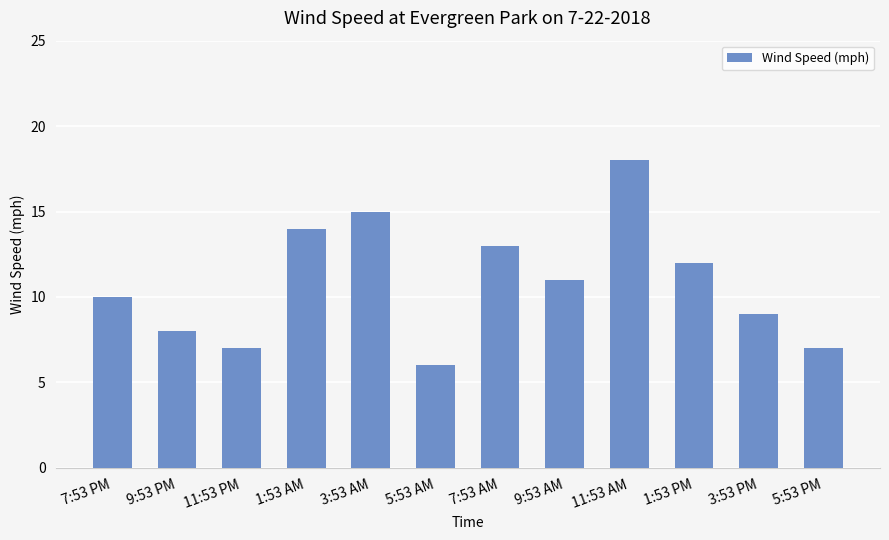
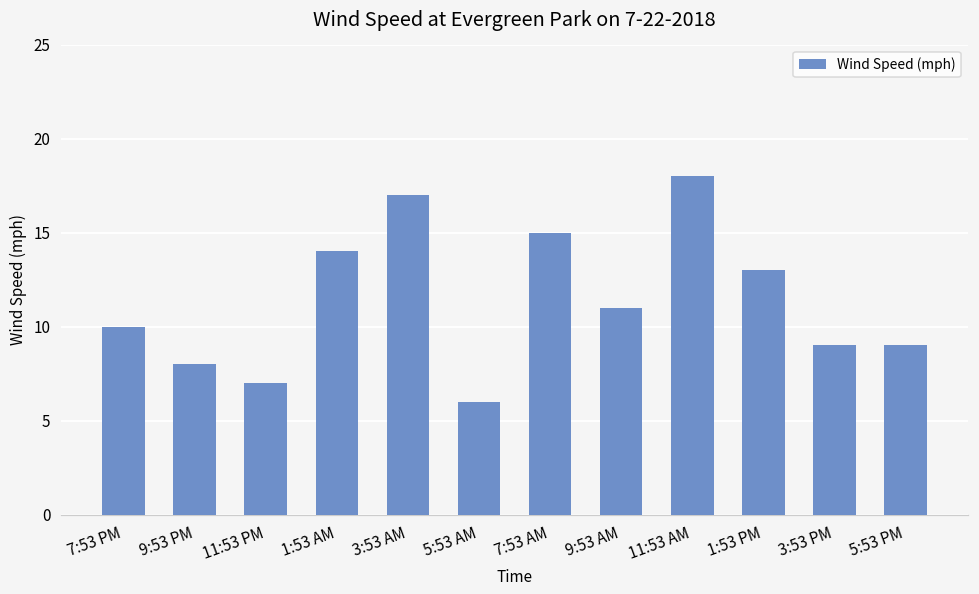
3:53 AM: 15 -> 17
7:53 AM: 13 -> 15
1:53 PM: 12 -> 13
5:53 PM: 7 -> 9
